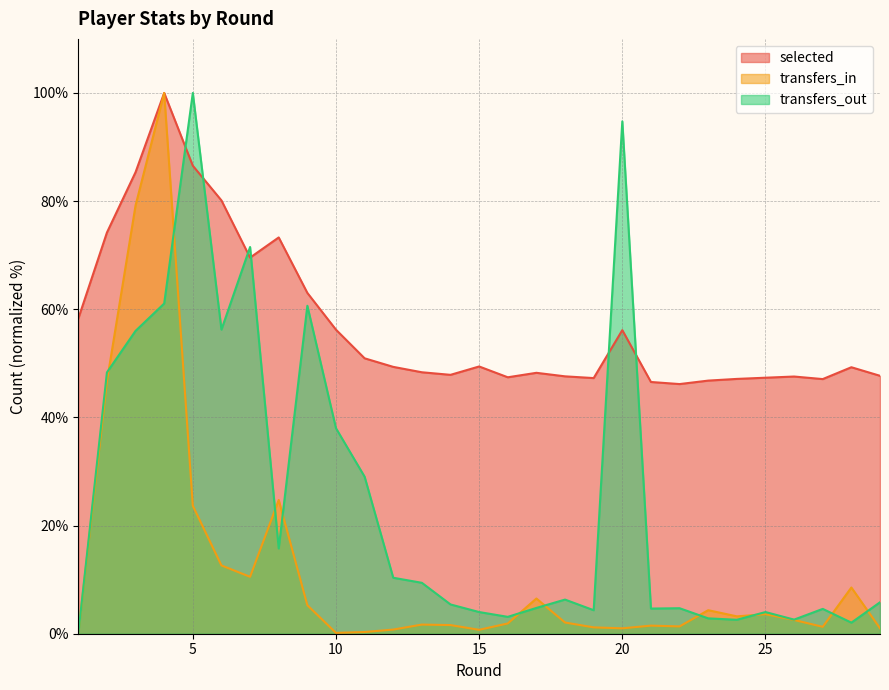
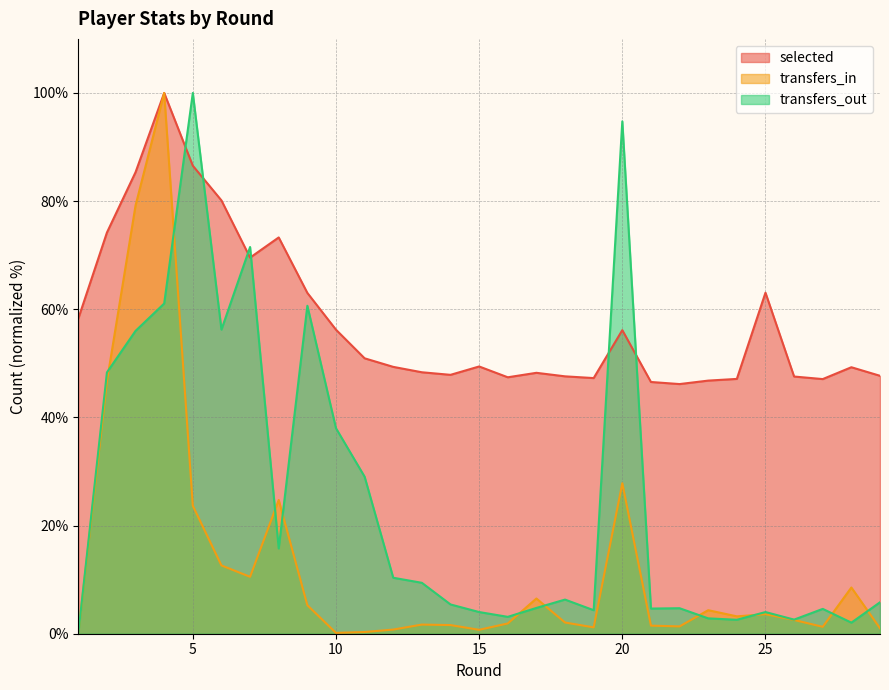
transfers_in, 20: 1% -> 28%
selected, 25: 47% -> 63%
